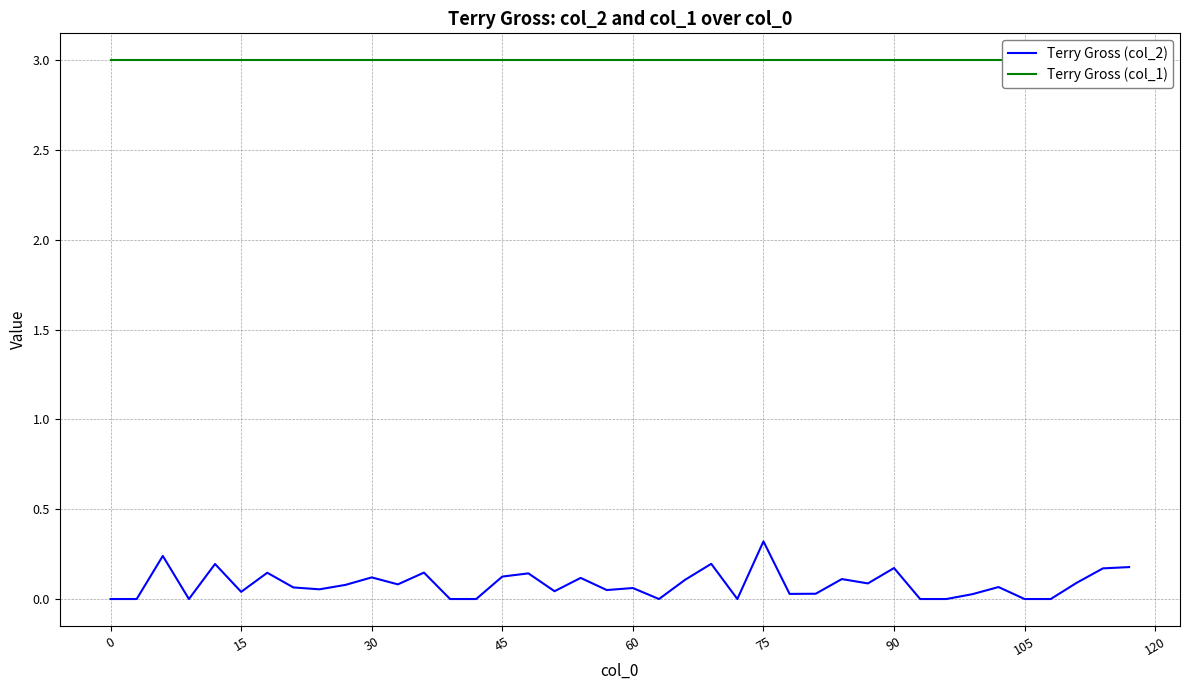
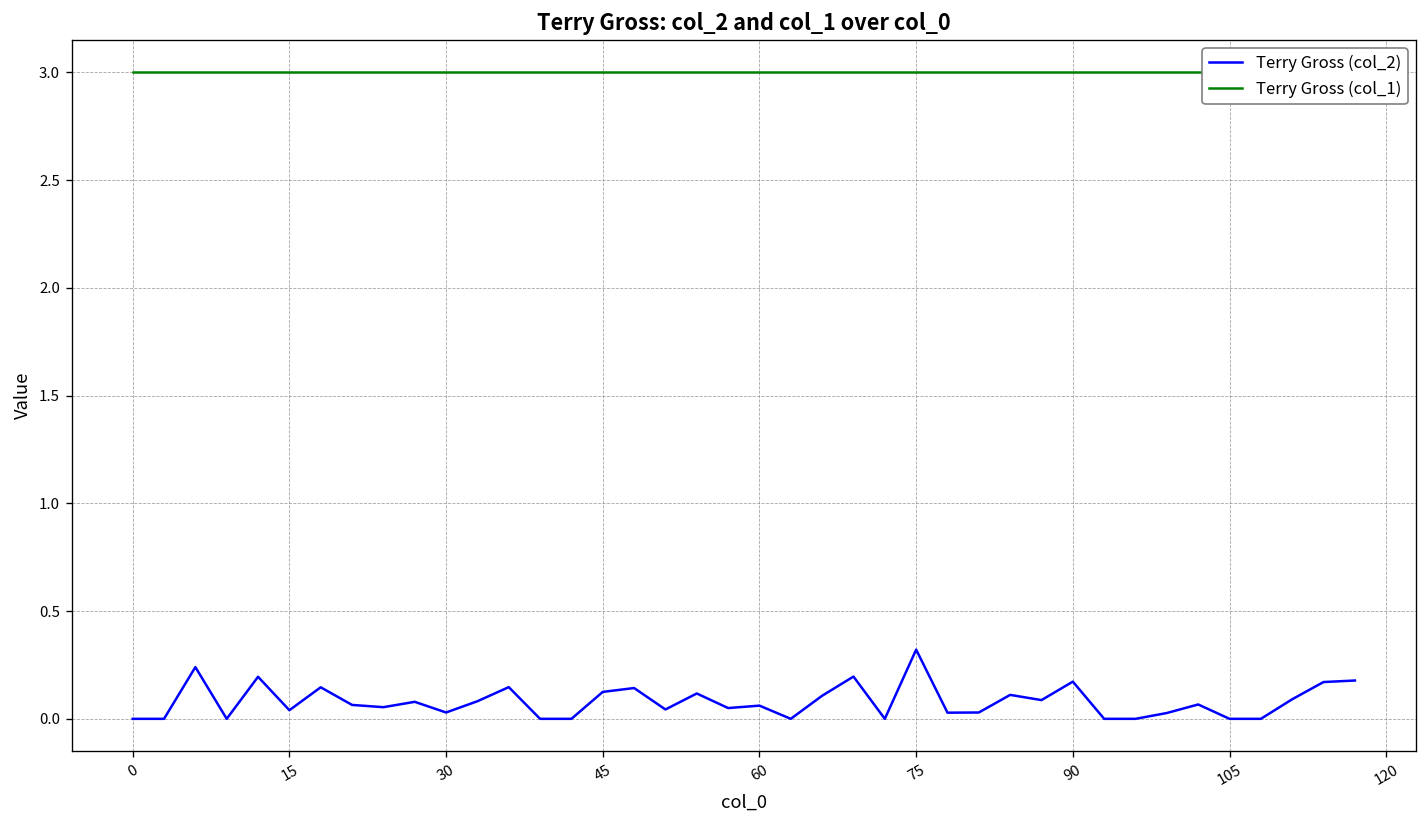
Terry Gross (col_2), 30: 0.12 -> 0.03
